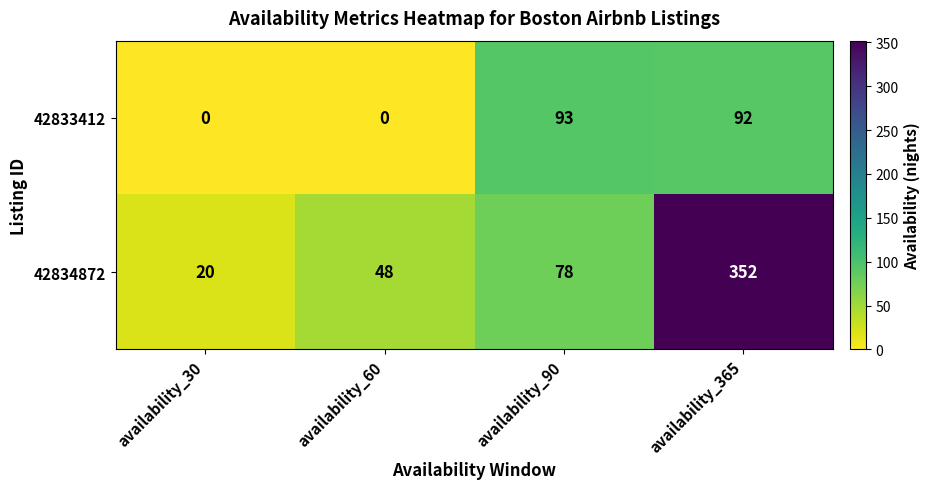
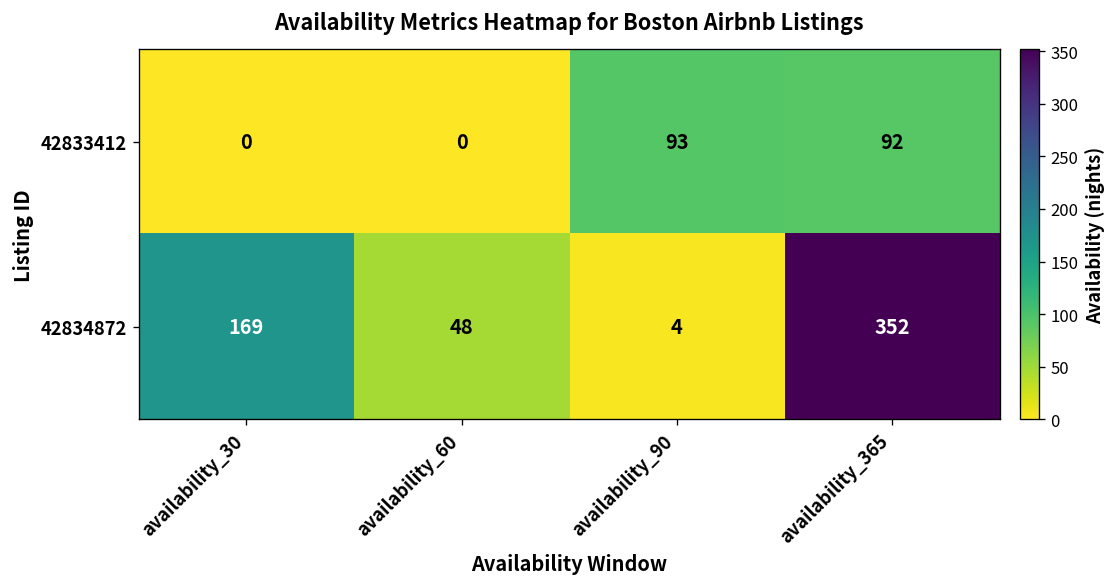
42834872, availability_30: 20 -> 169
42834872, availability_90: 78 -> 4
